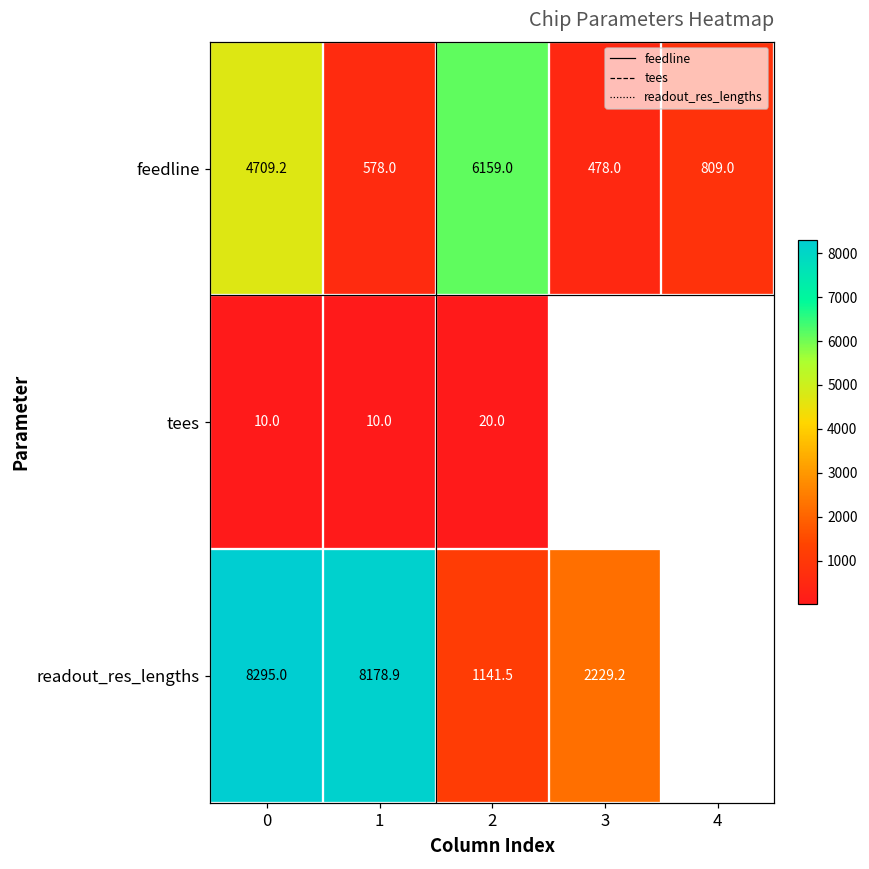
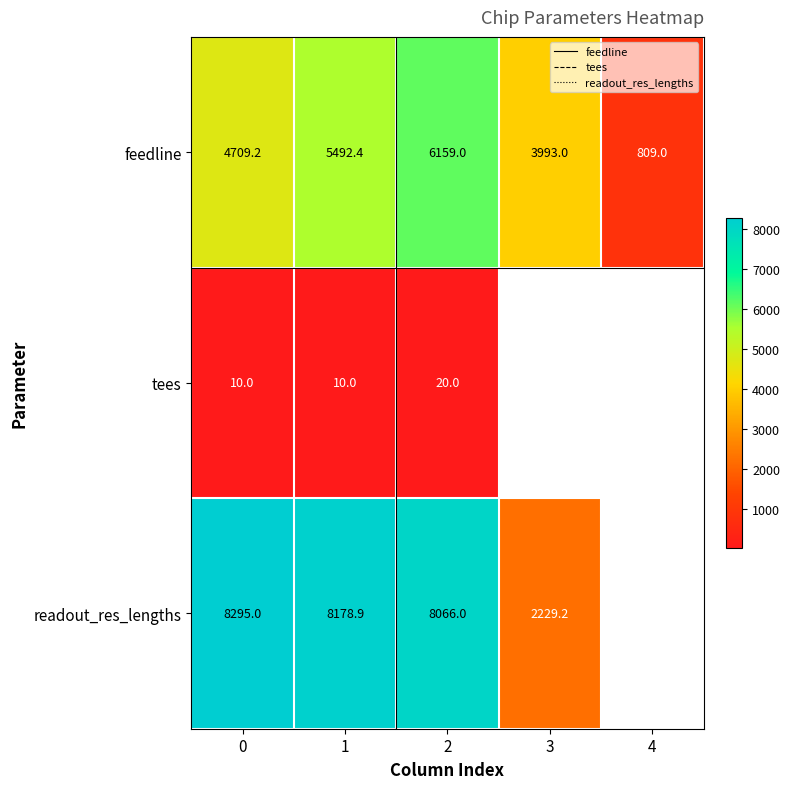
feedline, 1: 578.0 -> 5492.4
feedline, 3: 478.0 -> 3993.0
readout_res_lengths, 2: 1141.5 -> 8066.0
